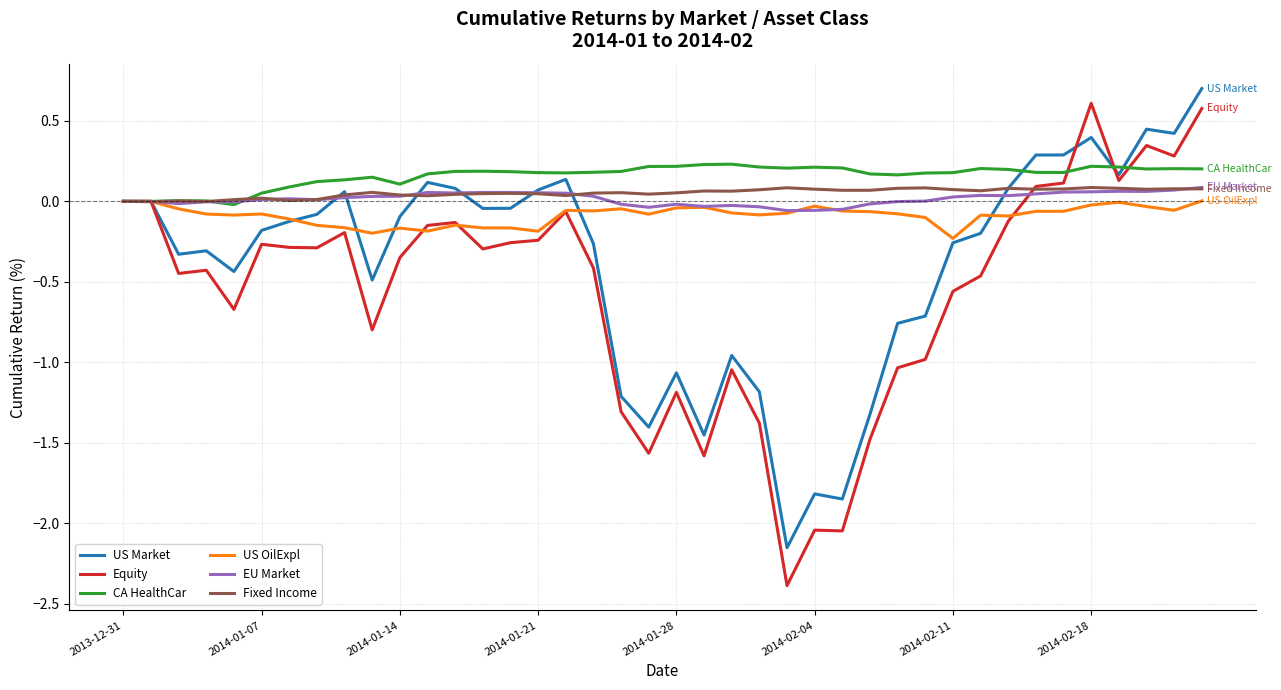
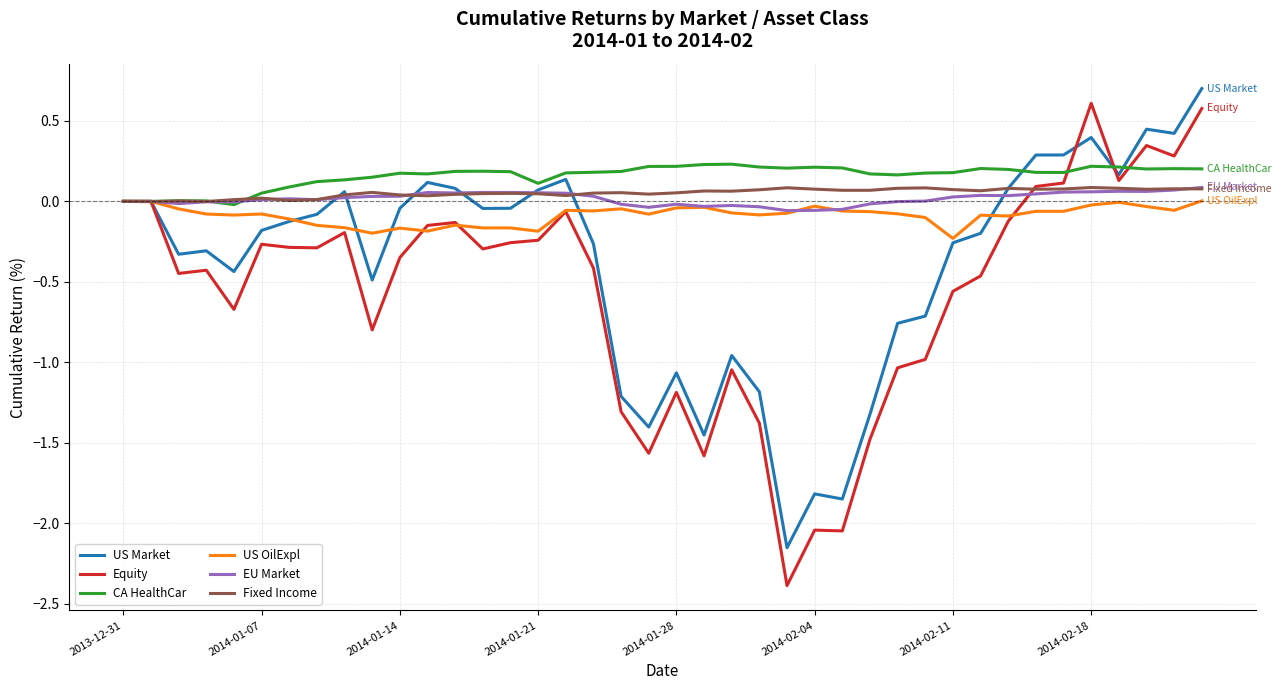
US Market, 2014-01-14: -0.10 -> -0.04
CA HealthCar, 2014-01-14: 0.11 -> 0.18
CA HealthCar, 2014-01-21: 0.18 -> 0.11
